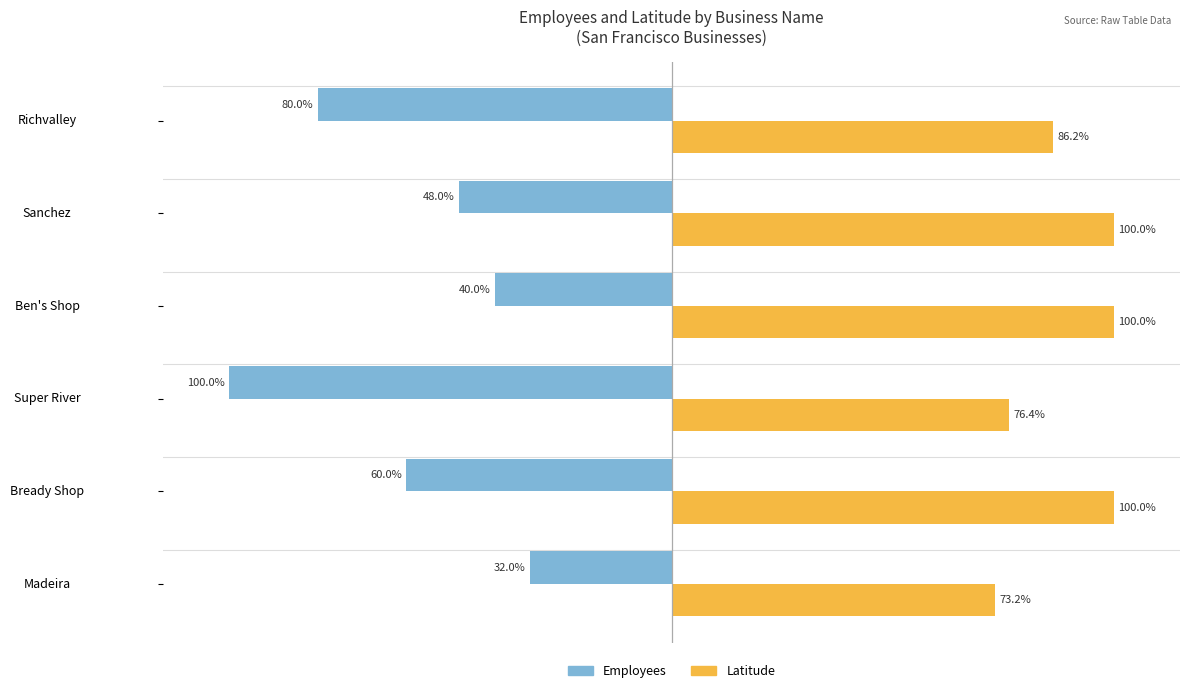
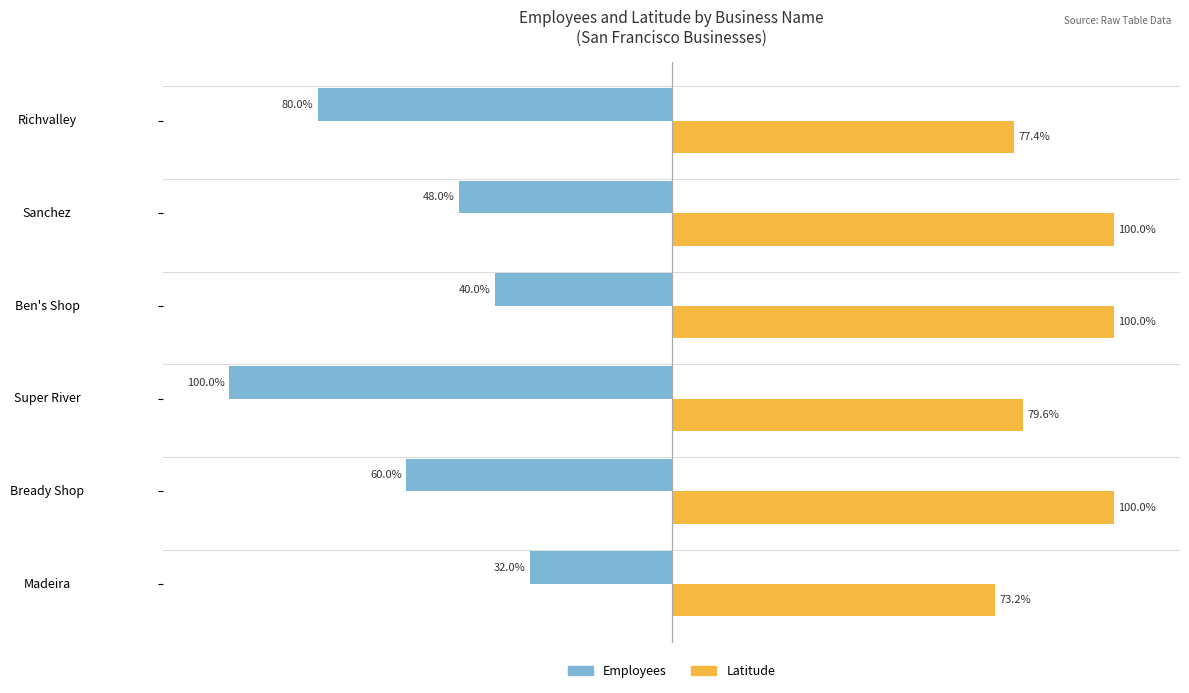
Latitude, Richvalley: 86.2% -> 77.4%
Latitude, Super River: 76.4% -> 79.6%
